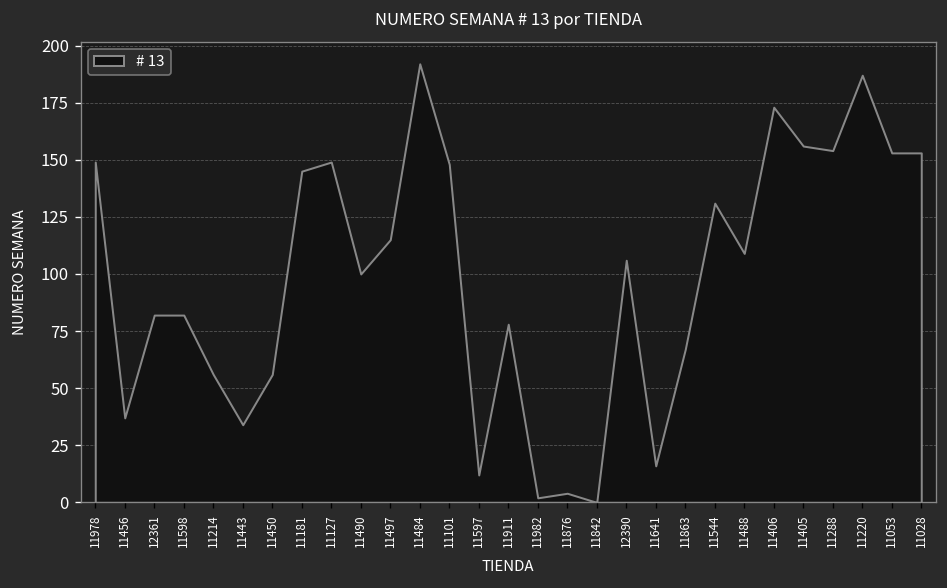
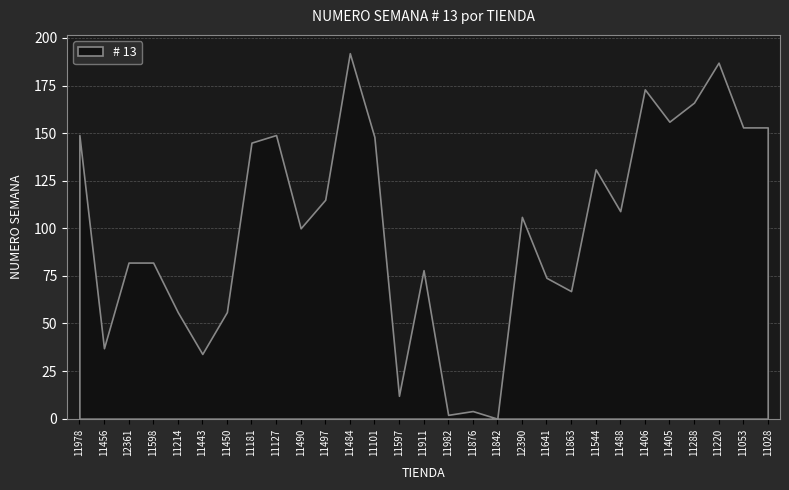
11641: 16 -> 74
11288: 154 -> 166
